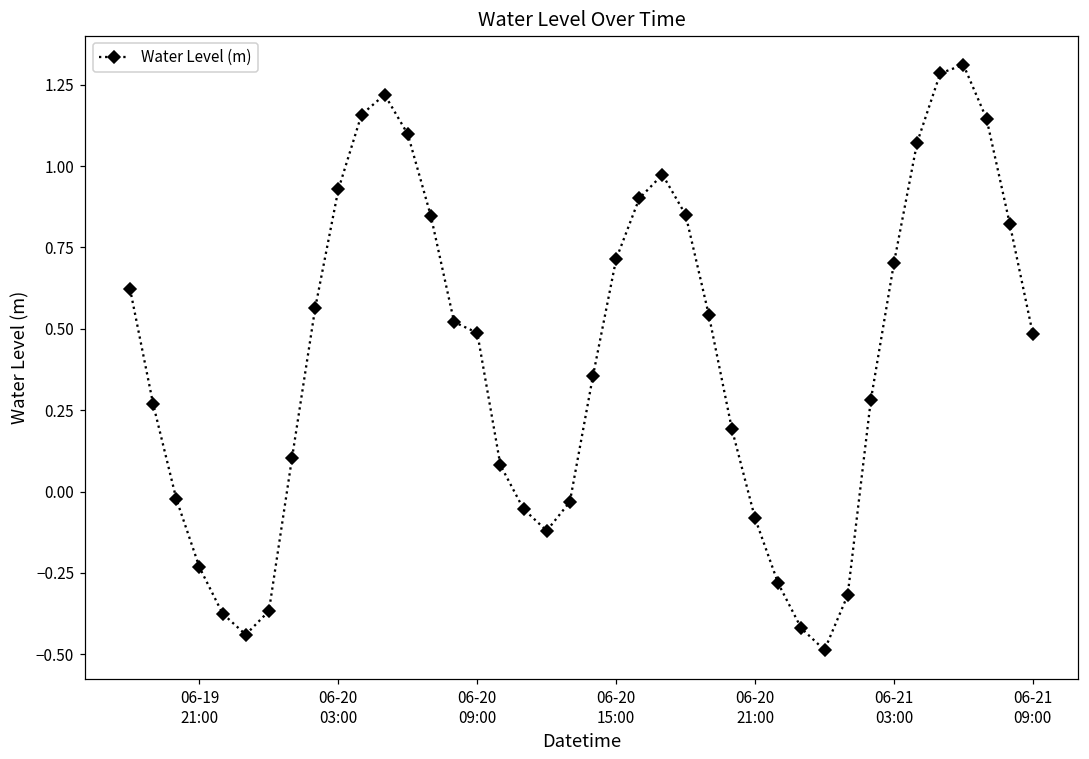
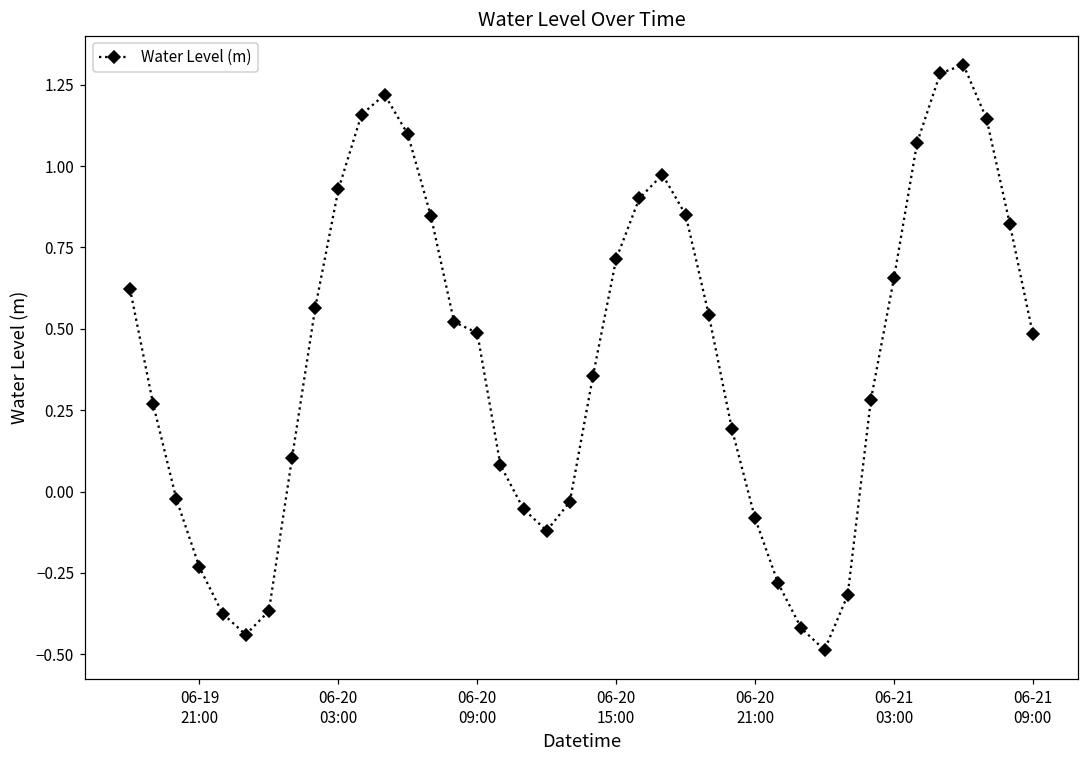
06-21 03:00: 0.70 -> 0.66
